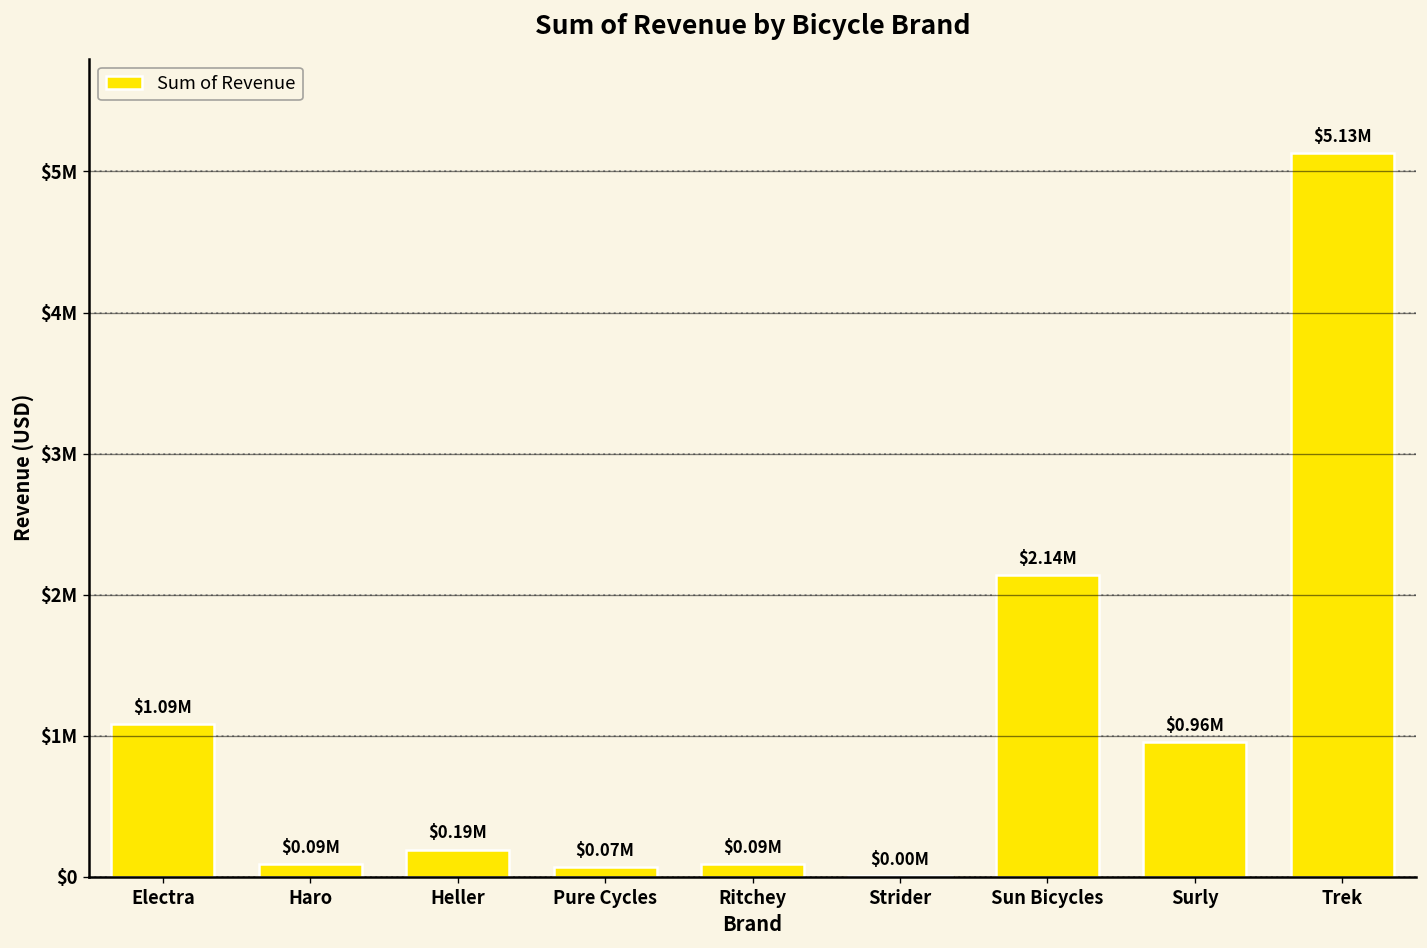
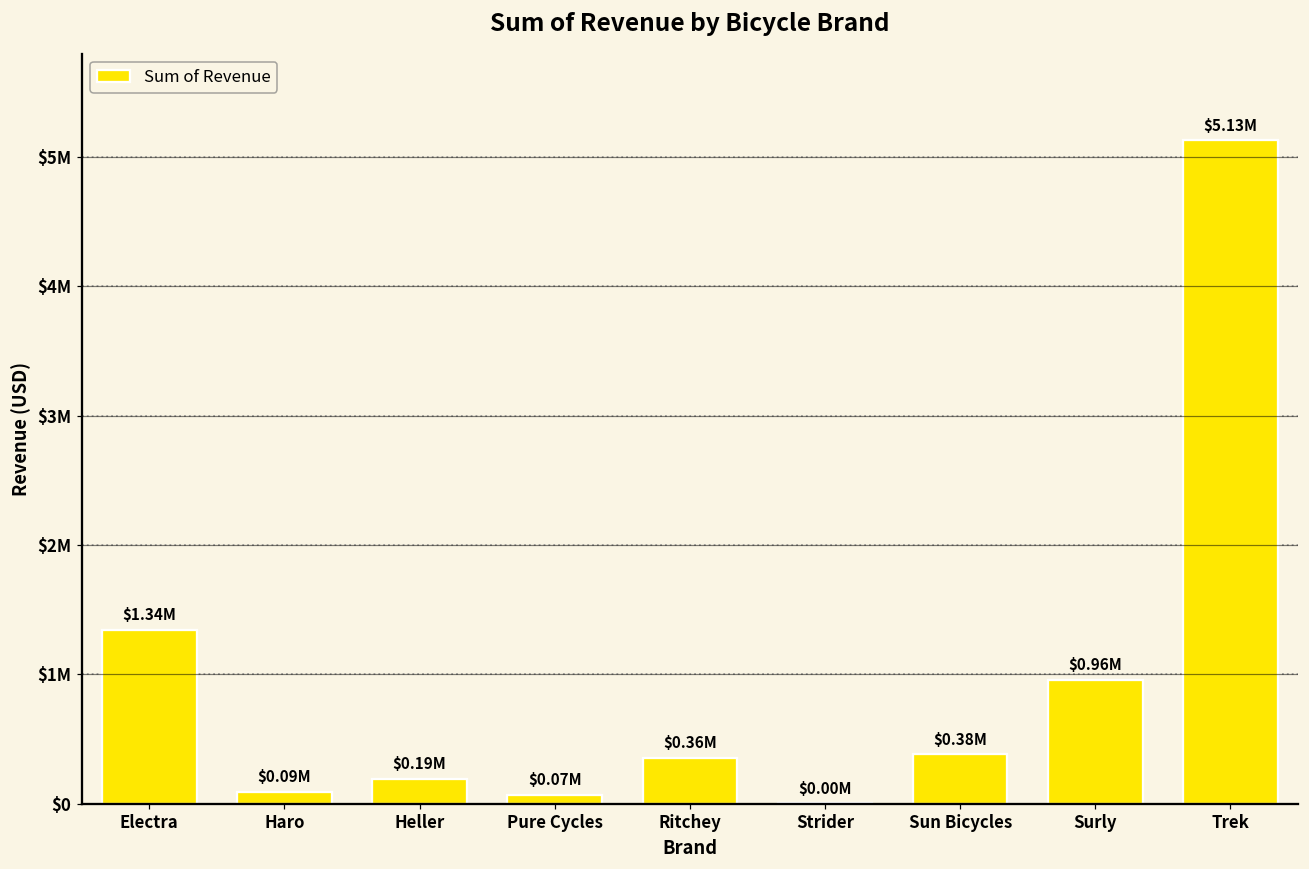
Electra: $1.09M -> $1.34M
Ritchey: $0.09M -> $0.36M
Sun Bicycles: $2.14M -> $0.38M
